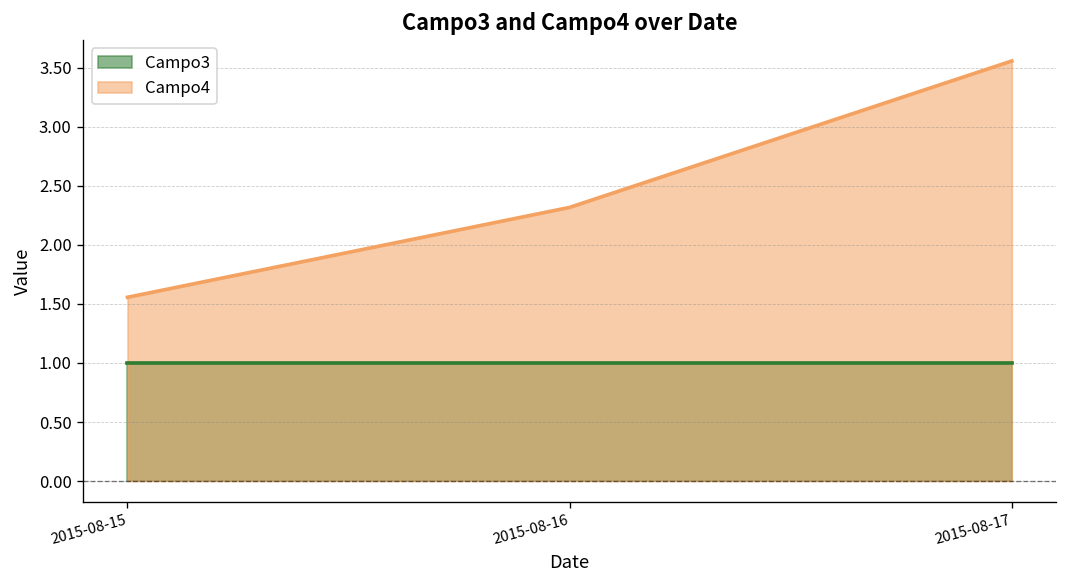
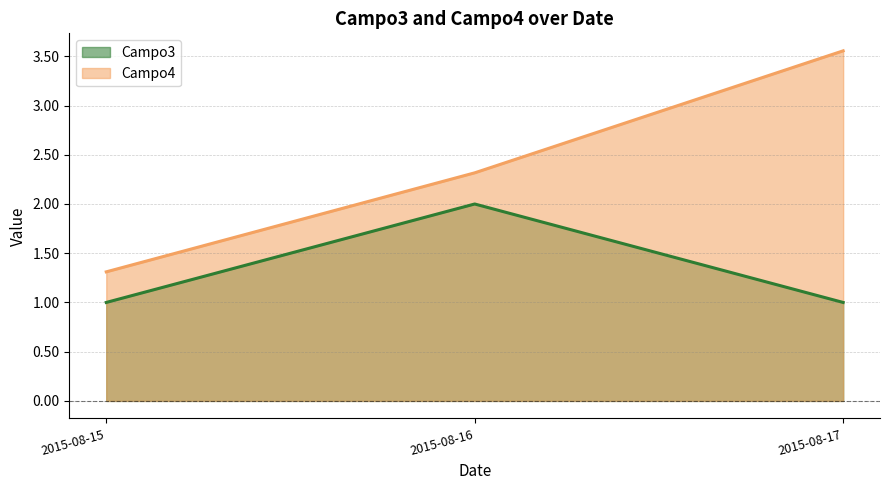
Campo4, 2015-08-15: 1.6 -> 1.3
Campo3, 2015-08-16: 1 -> 2
